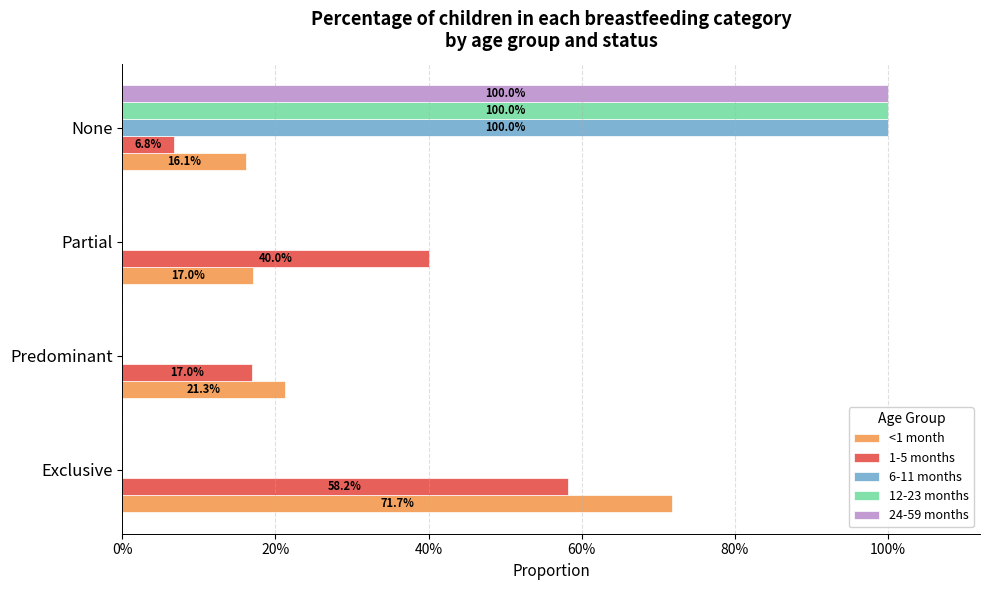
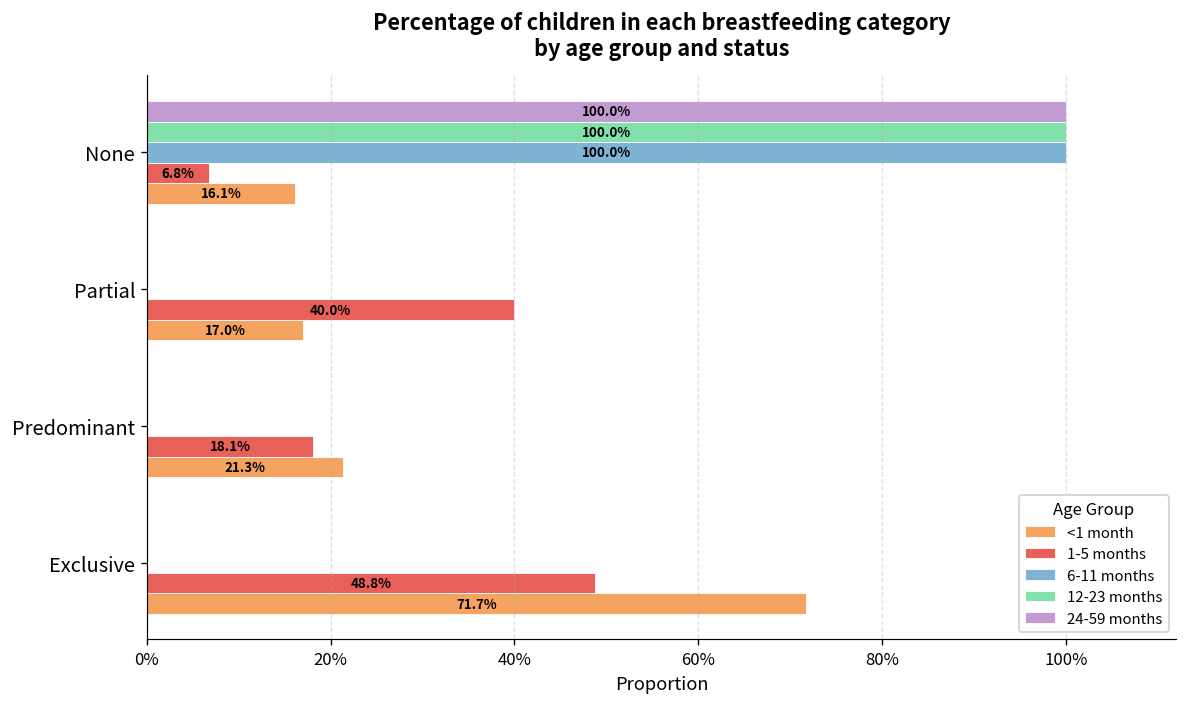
1-5 months, Predominant: 17.0% -> 18.1%
1-5 months, Exclusive: 58.2% -> 48.8%
